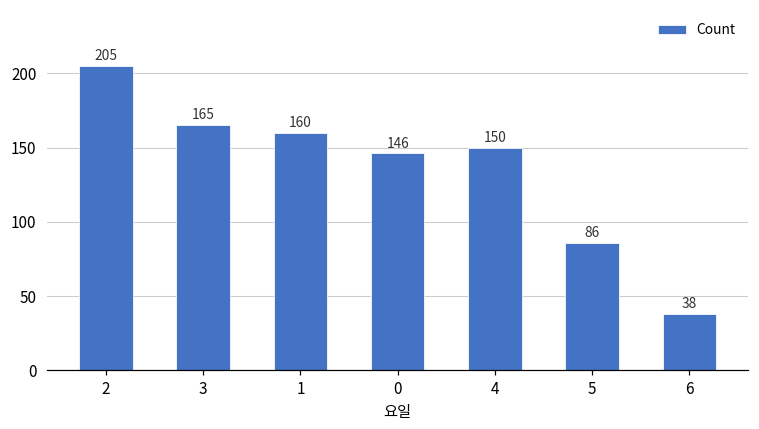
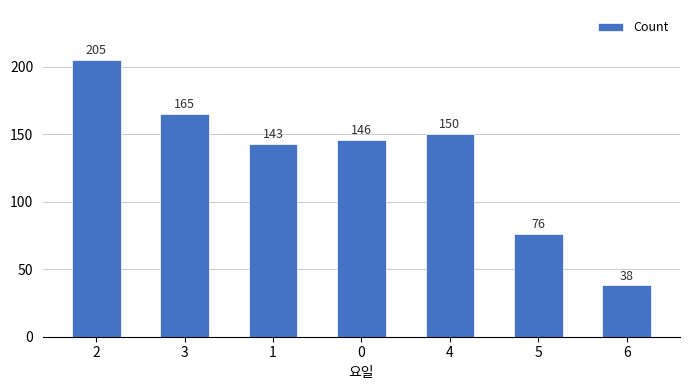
1: 160 -> 143
5: 86 -> 76
